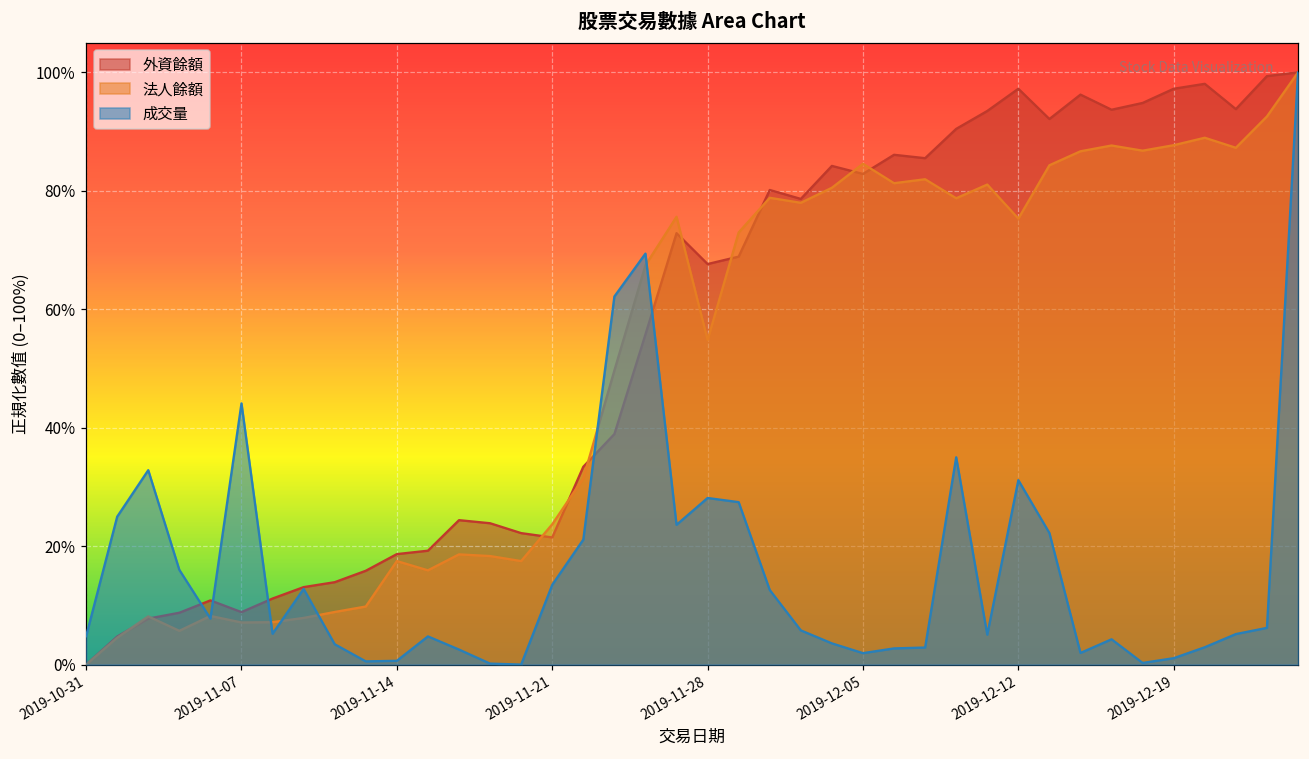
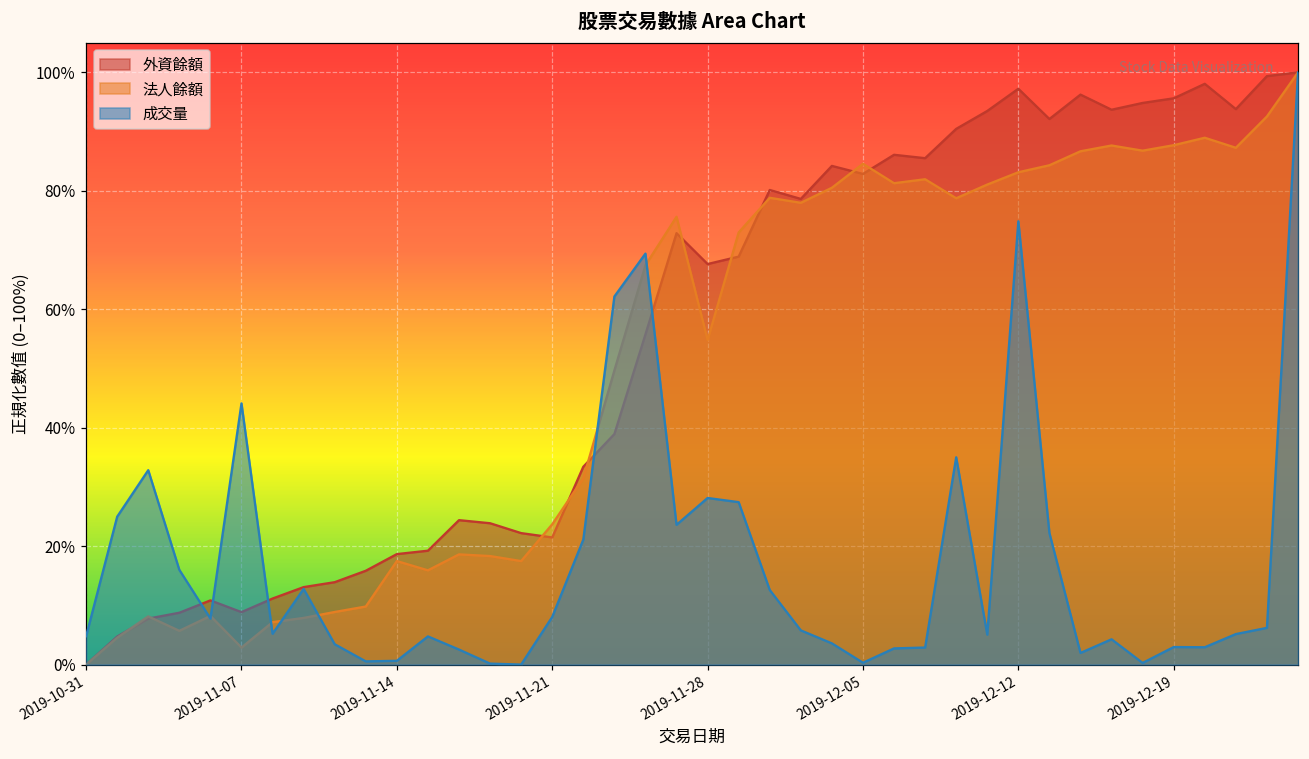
法人餘額, 2019-11-07: 7% -> 3%
成交量, 2019-11-21: 13% -> 8%
成交量, 2019-12-05: 2% -> 0%
法人餘額, 2019-12-12: 75% -> 83%
成交量, 2019-12-12: 31% -> 75%
外資餘額, 2019-12-19: 97% -> 96%
成交量, 2019-12-19: 1% -> 3%
